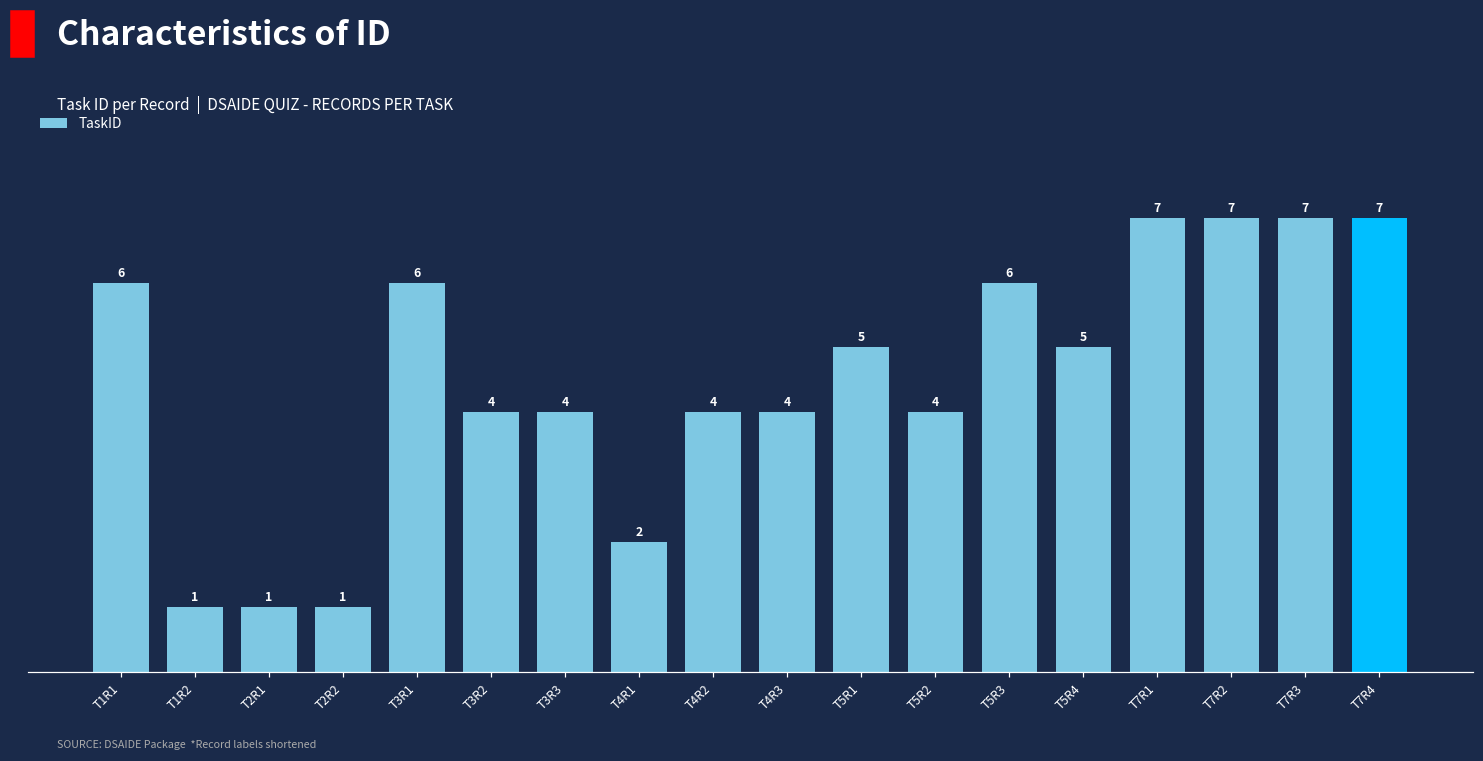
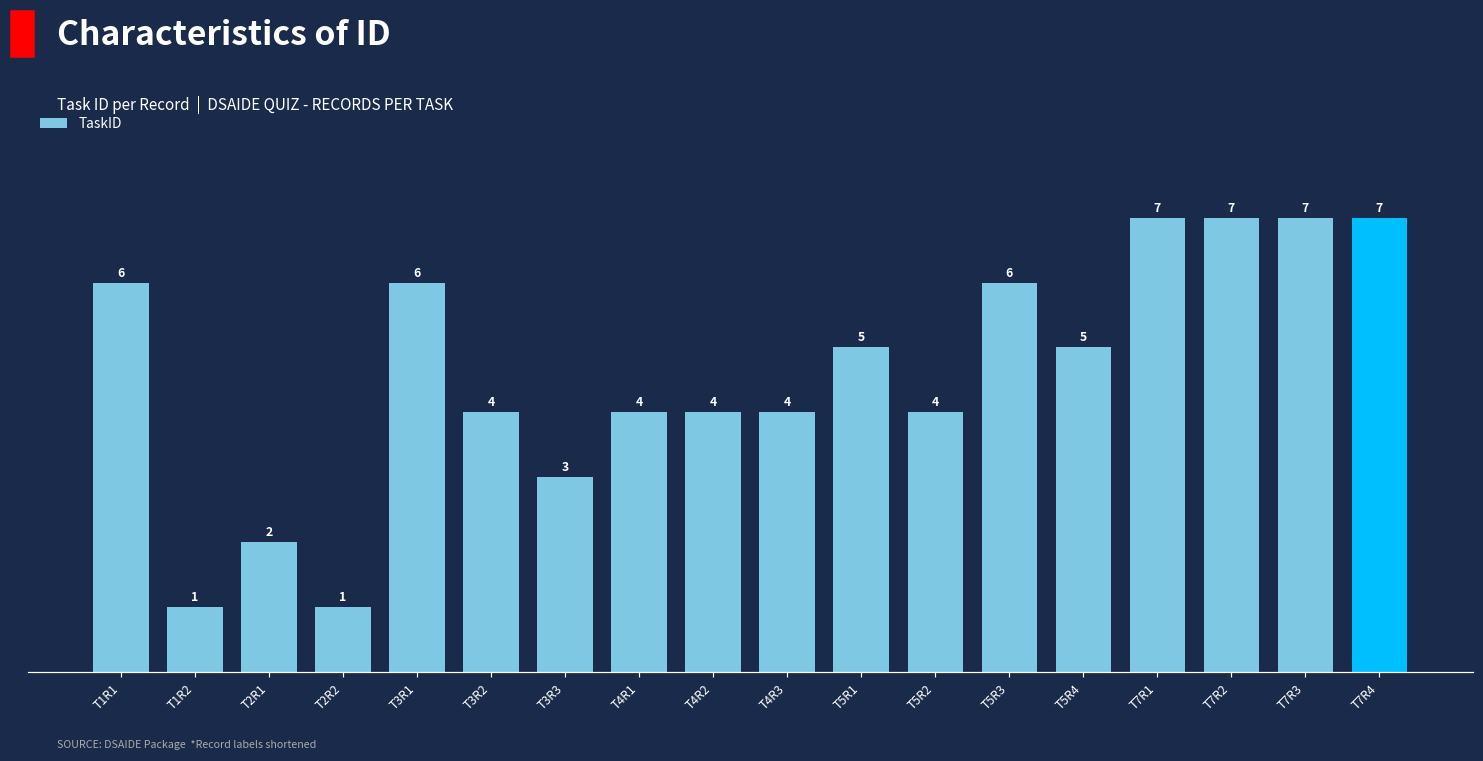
T2R1: 1 -> 2
T3R3: 4 -> 3
T4R1: 2 -> 4
